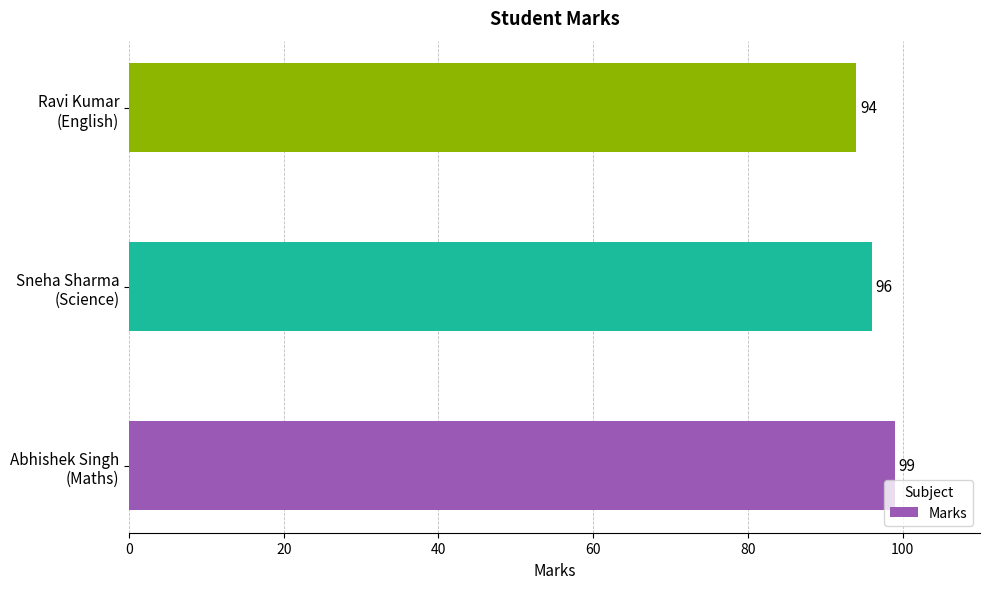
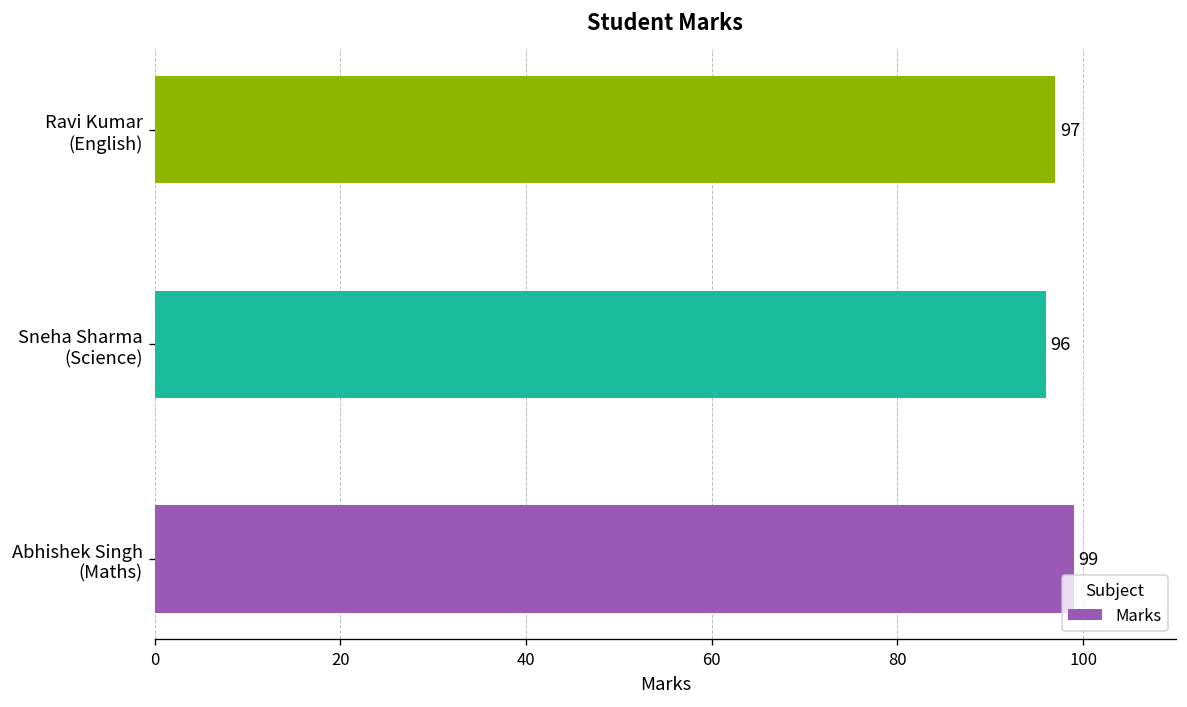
Ravi Kumar (English): 94 -> 97
